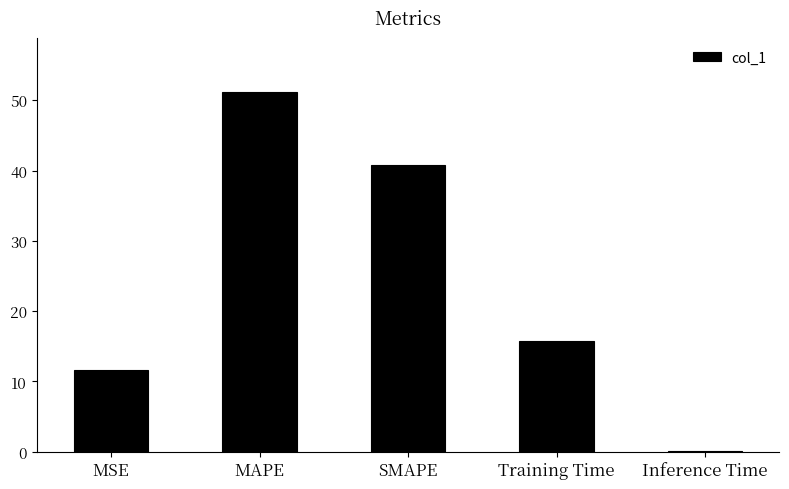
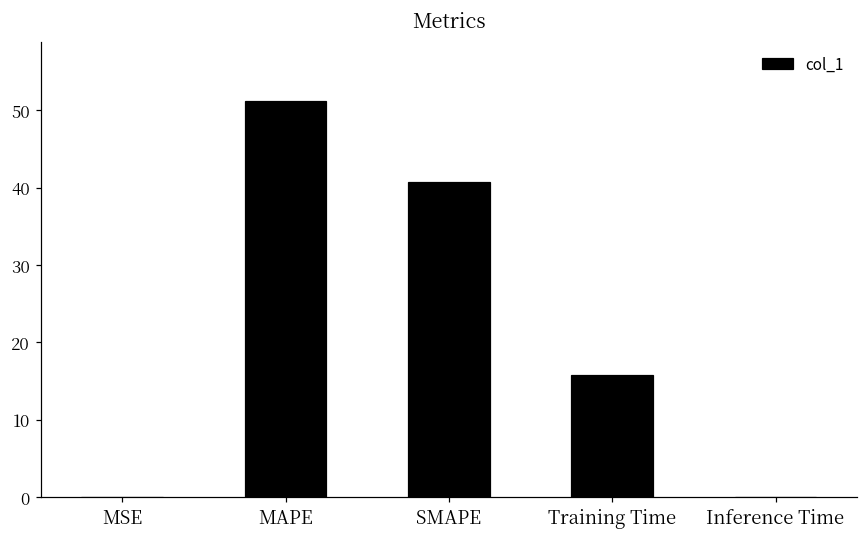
MSE: 12 -> 0
